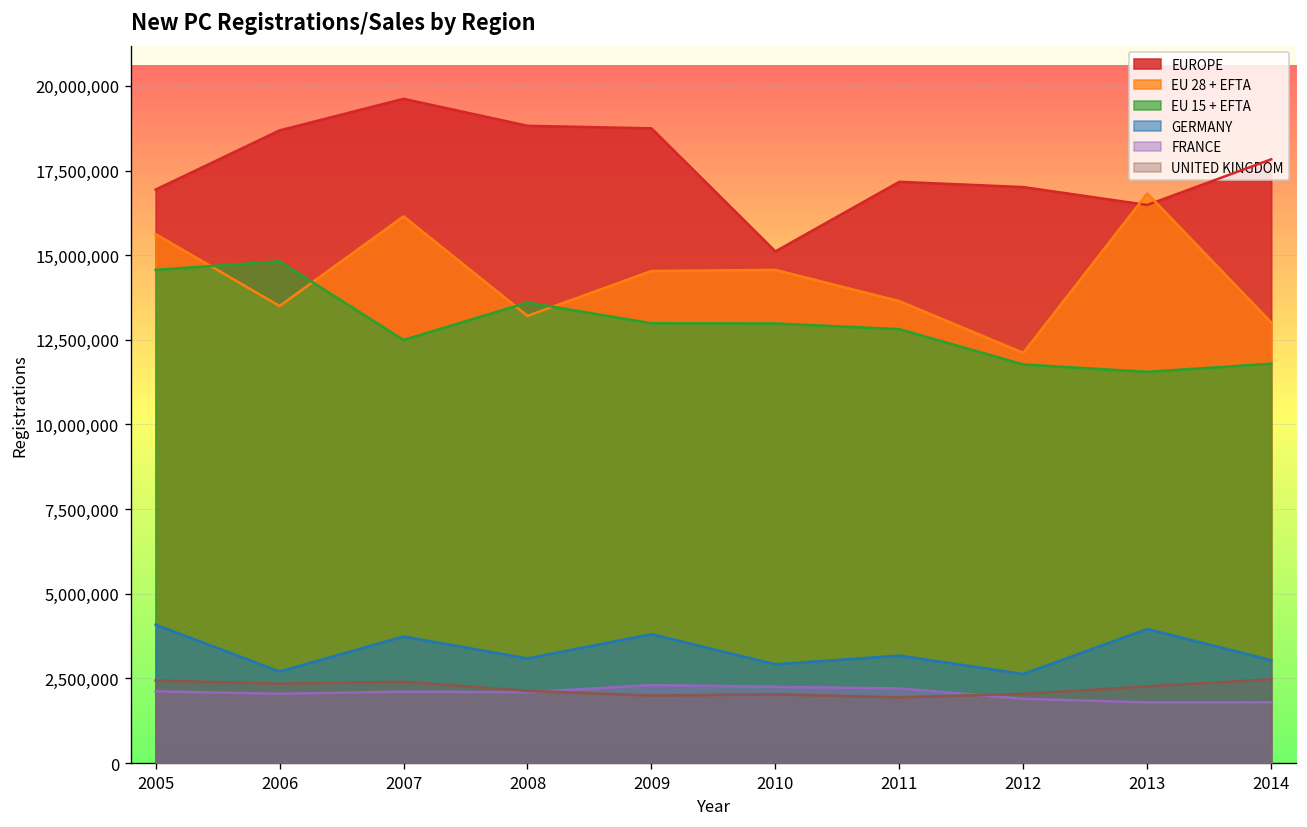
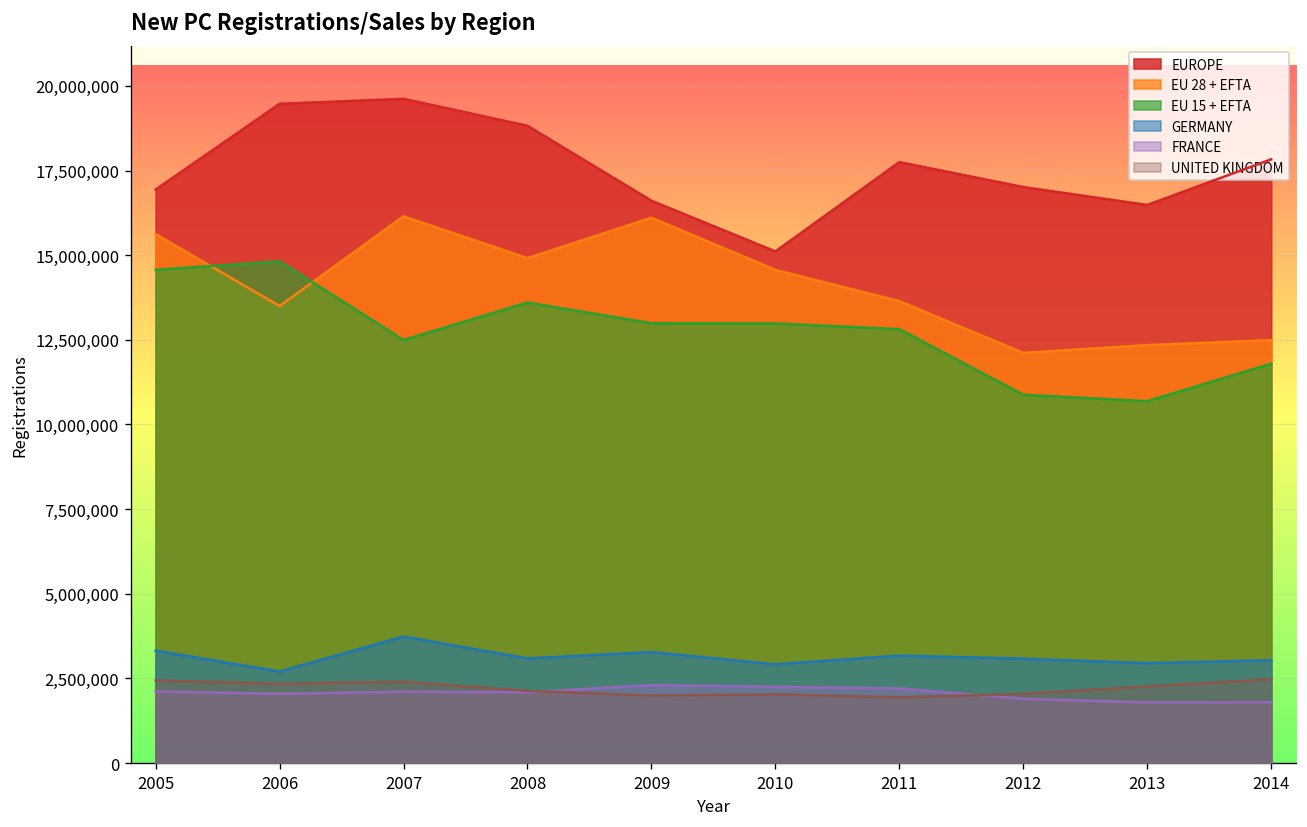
GERMANY, 2005: 4,100,000 -> 3,300,000
EUROPE, 2006: 18,700,000 -> 19,500,000
EU 28 + EFTA, 2008: 13,200,000 -> 14,900,000
EUROPE, 2009: 18,700,000 -> 16,600,000
EU 28 + EFTA, 2009: 14,500,000 -> 16,100,000
GERMANY, 2009: 3,800,000 -> 3,300,000
EUROPE, 2011: 17,200,000 -> 17,700,000
EU 15 + EFTA, 2012: 11,800,000 -> 10,900,000
GERMANY, 2012: 2,600,000 -> 3,100,000
EU 28 + EFTA, 2013: 16,800,000 -> 12,300,000
EU 15 + EFTA, 2013: 11,600,000 -> 10,700,000
GERMANY, 2013: 4,000,000 -> 3,000,000
EU 28 + EFTA, 2014: 13,000,000 -> 12,500,000
